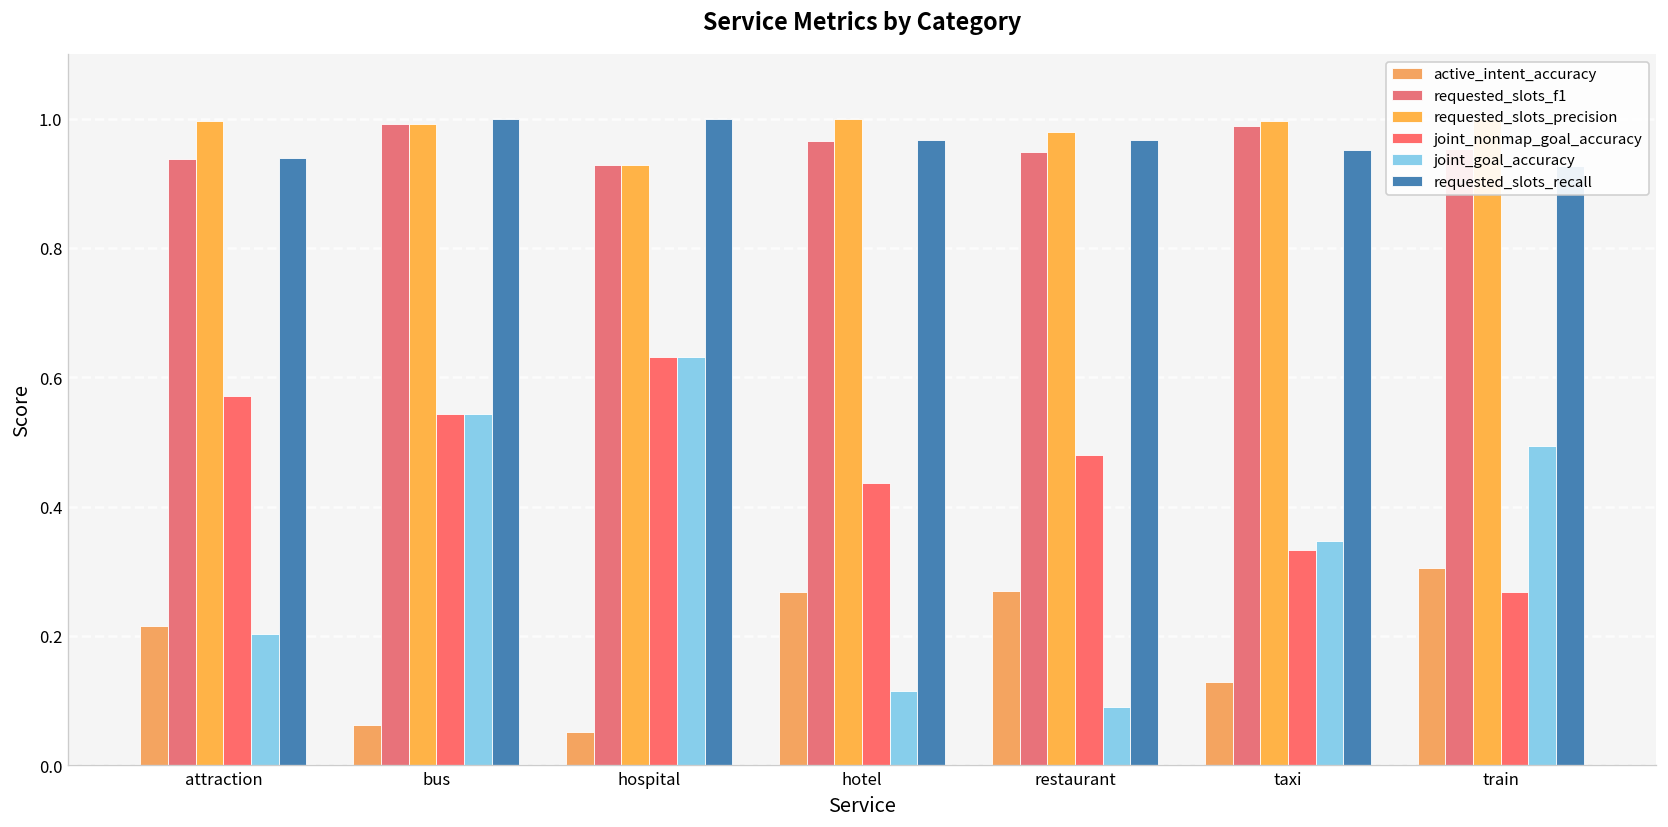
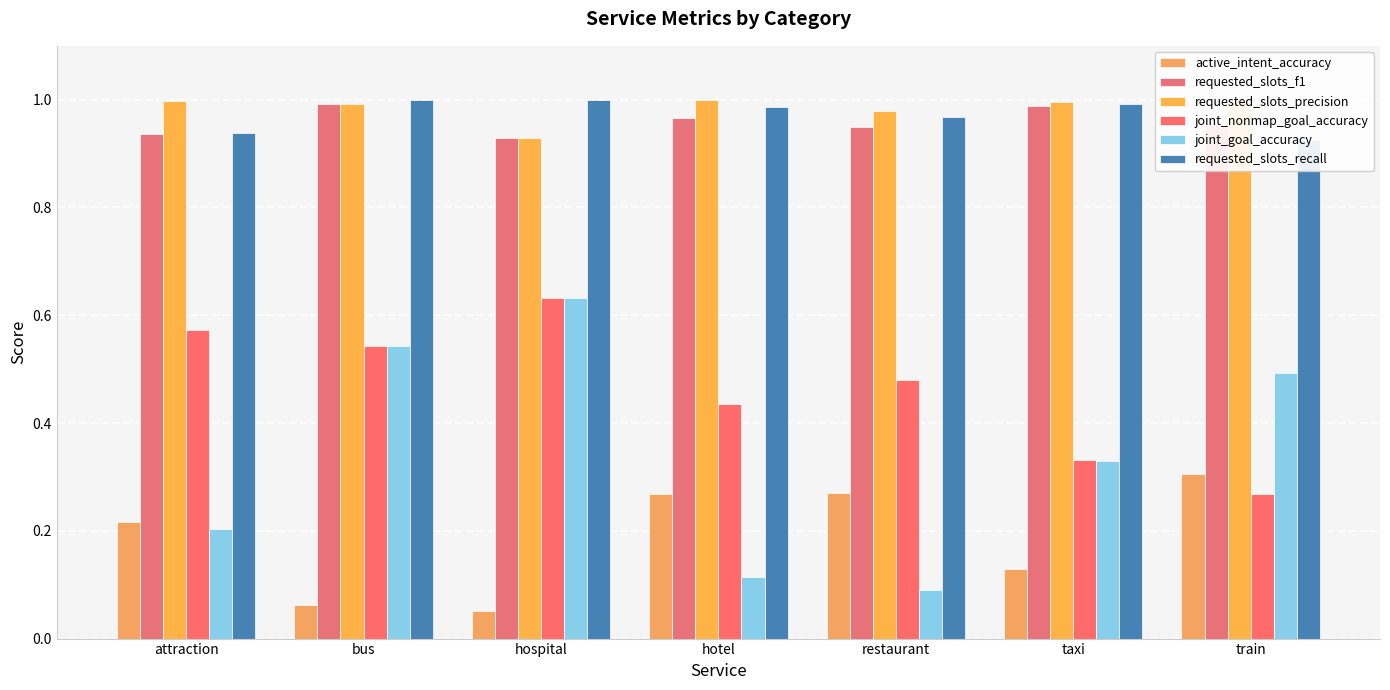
requested_slots_recall, hotel: 0.97 -> 0.99
joint_goal_accuracy, taxi: 0.35 -> 0.33
requested_slots_recall, taxi: 0.95 -> 0.99
